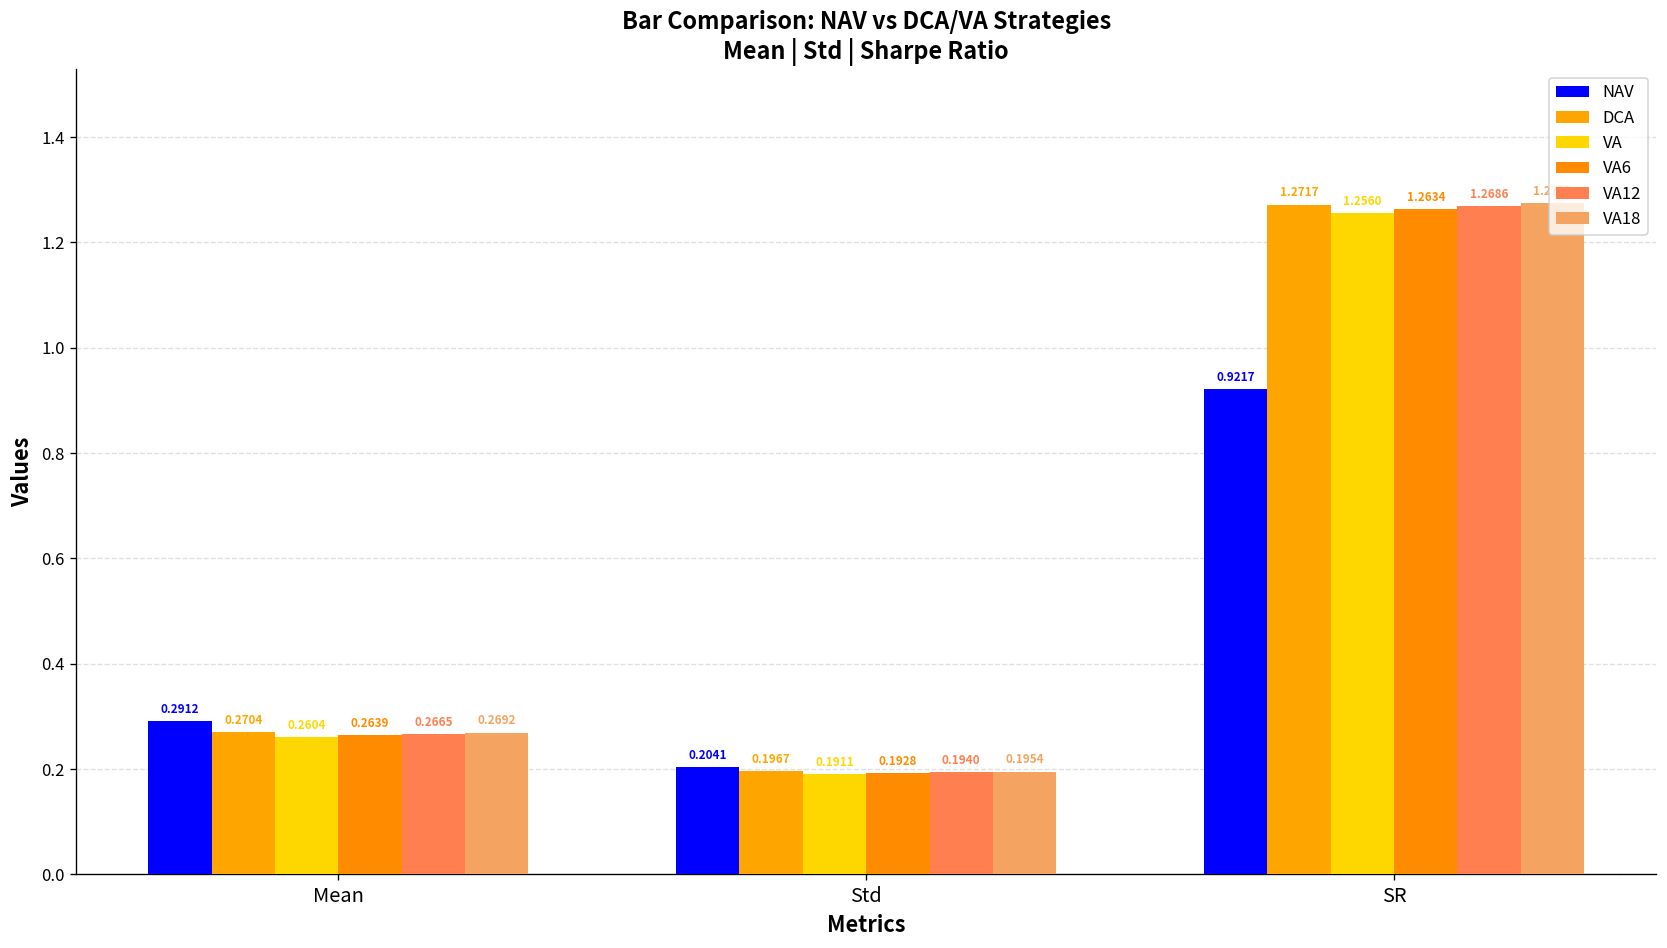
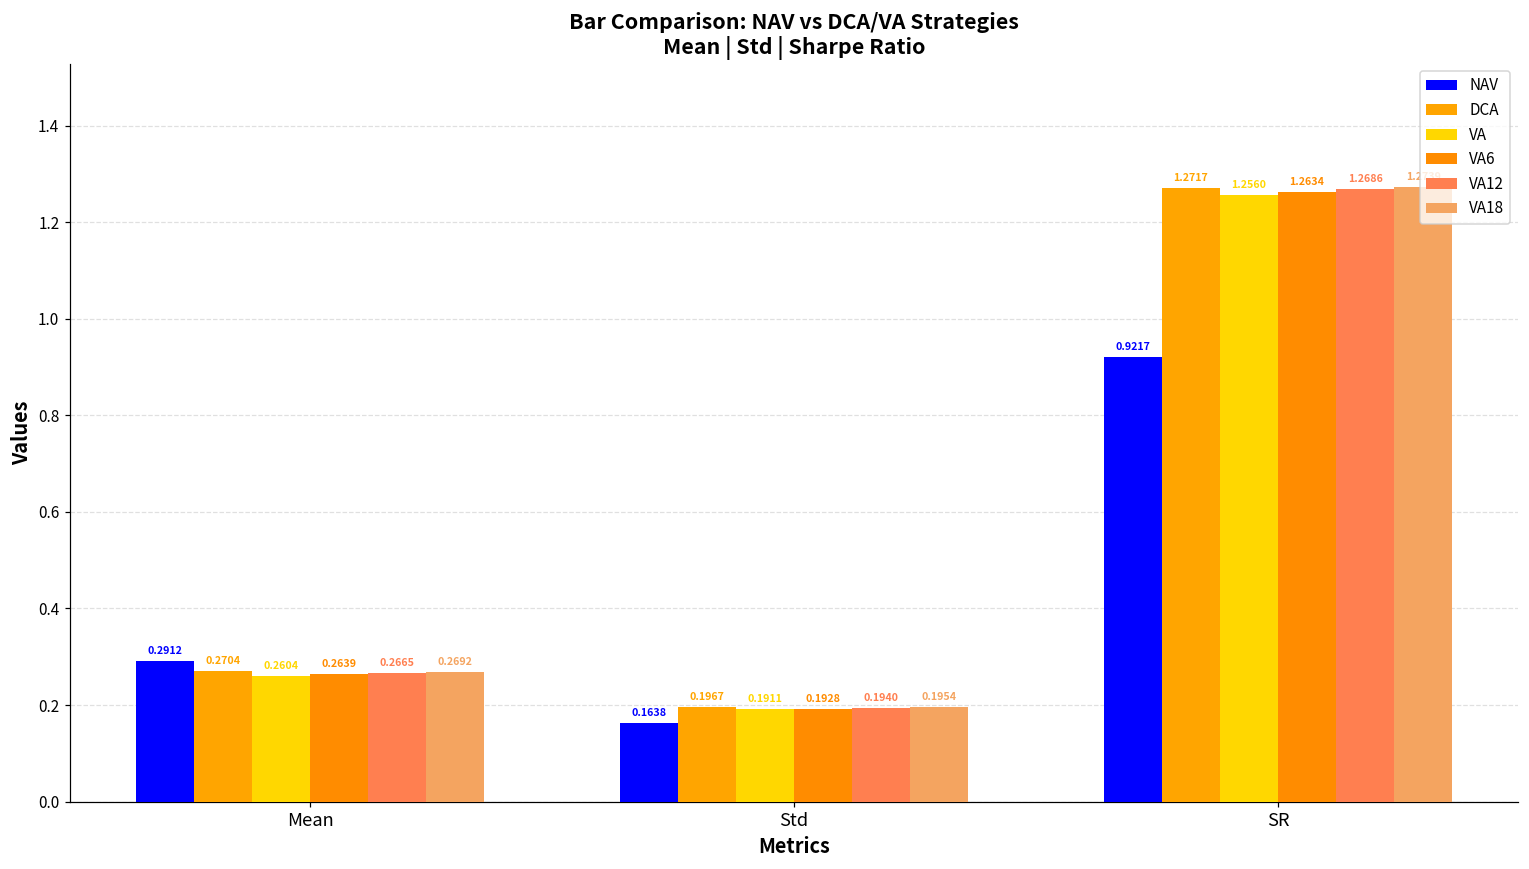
NAV, Std: 0.2041 -> 0.1638
